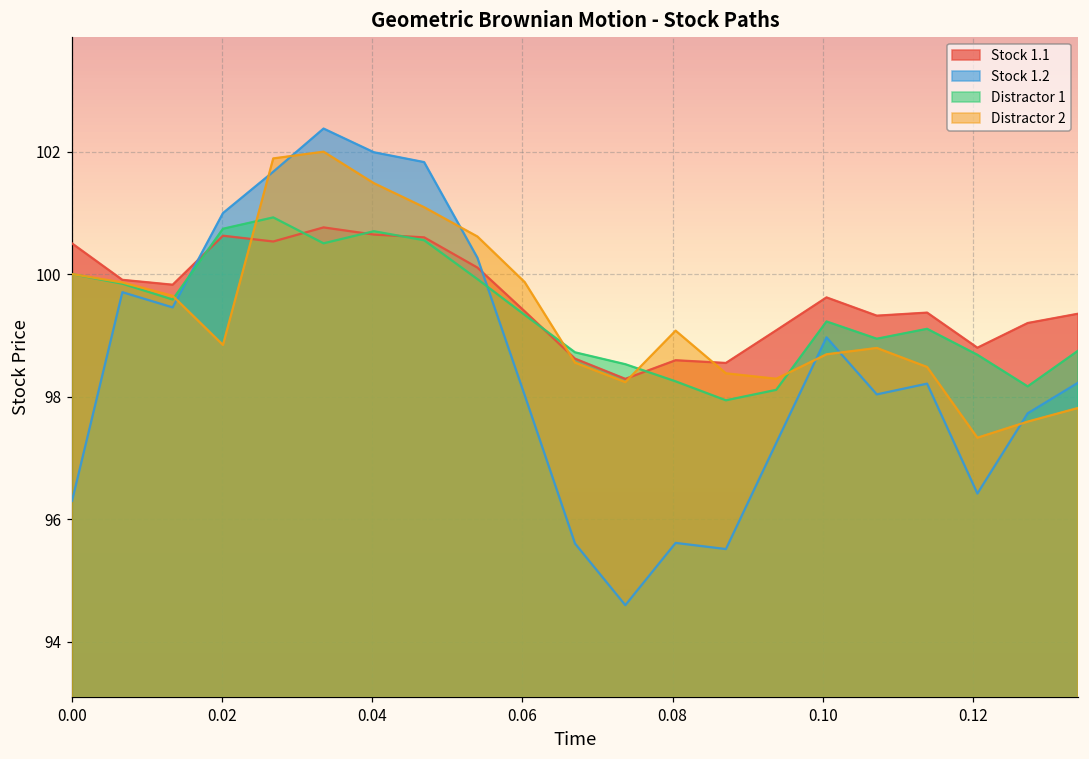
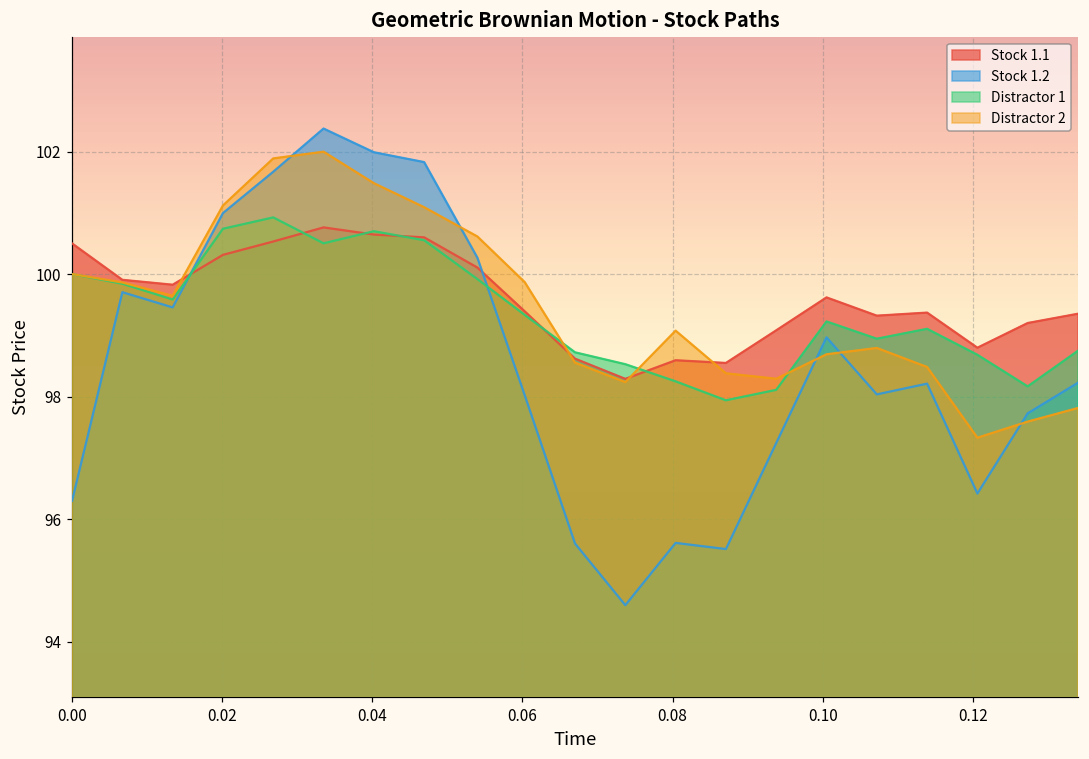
Stock 1.1, 0.02: 100.6 -> 100.3
Distractor 2, 0.02: 98.8 -> 101.1
